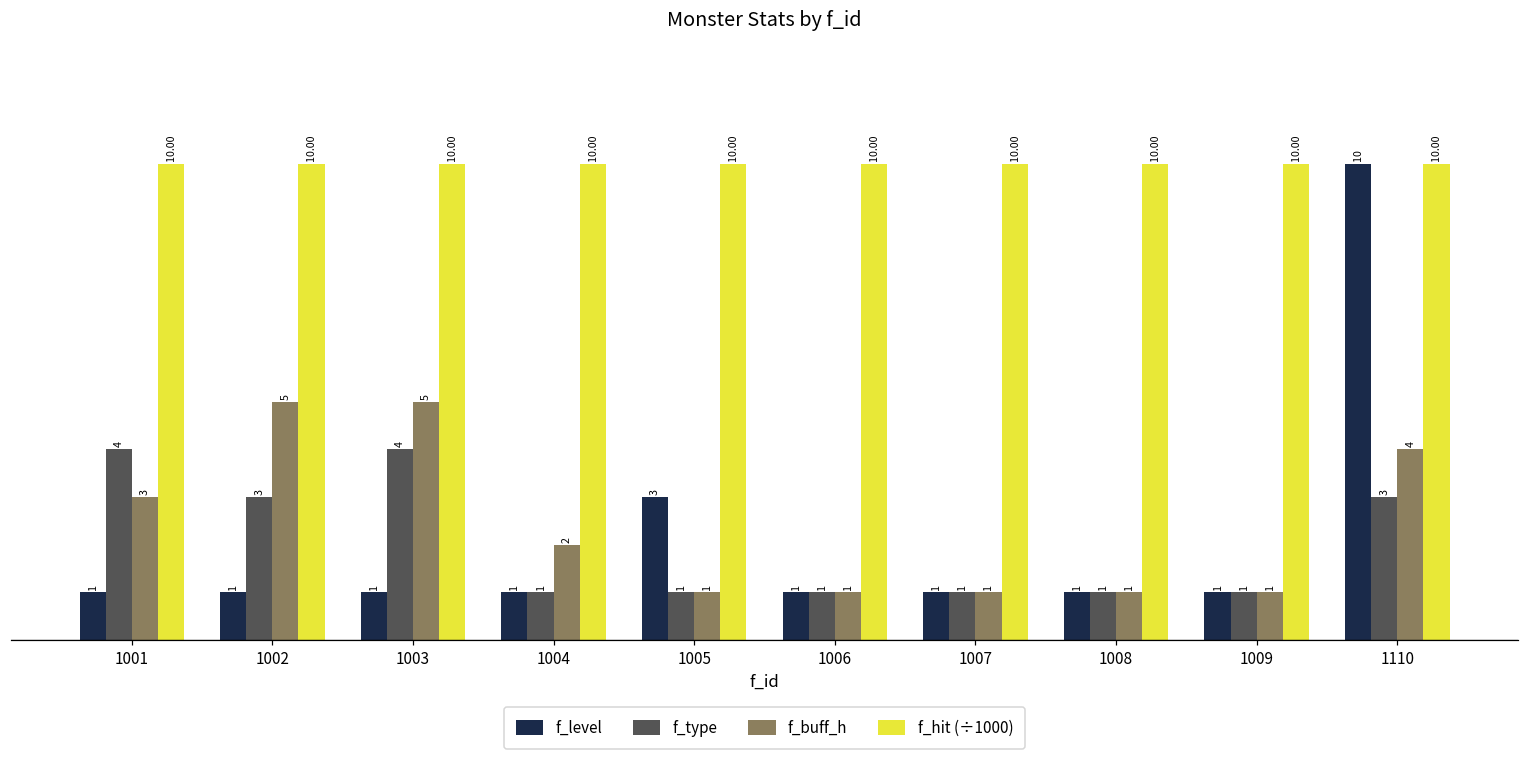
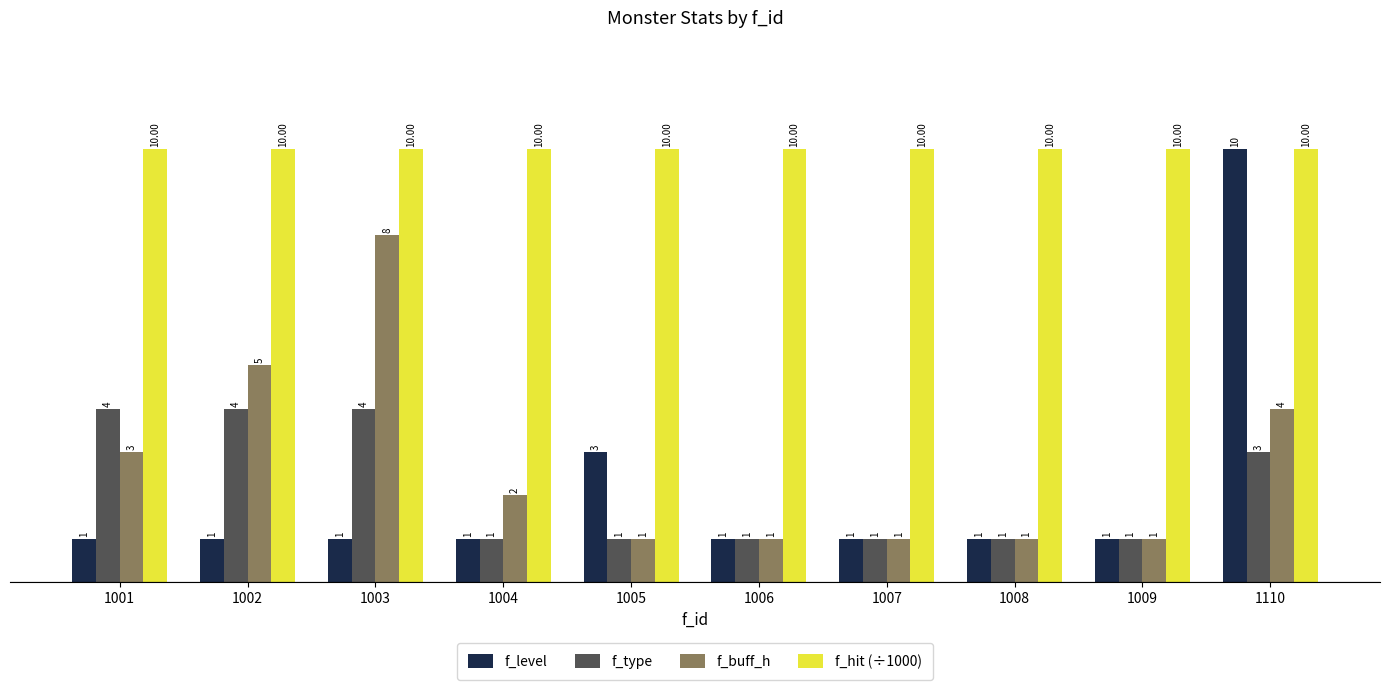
f_type, 1002: 3 -> 4
f_buff_h, 1003: 5 -> 8
